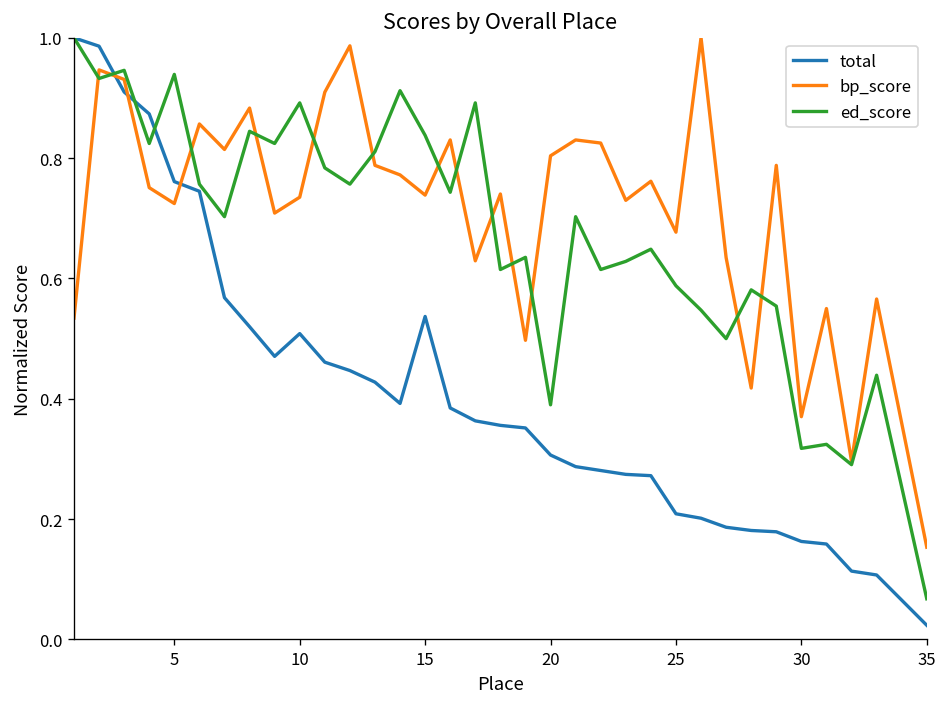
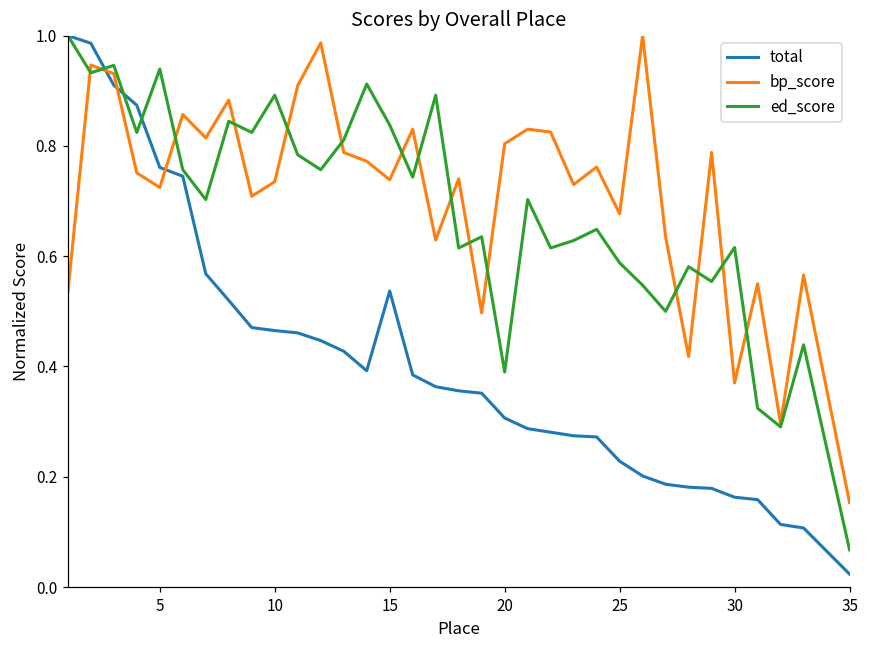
total, 10: 0.51 -> 0.47
total, 25: 0.21 -> 0.23
ed_score, 30: 0.32 -> 0.62
